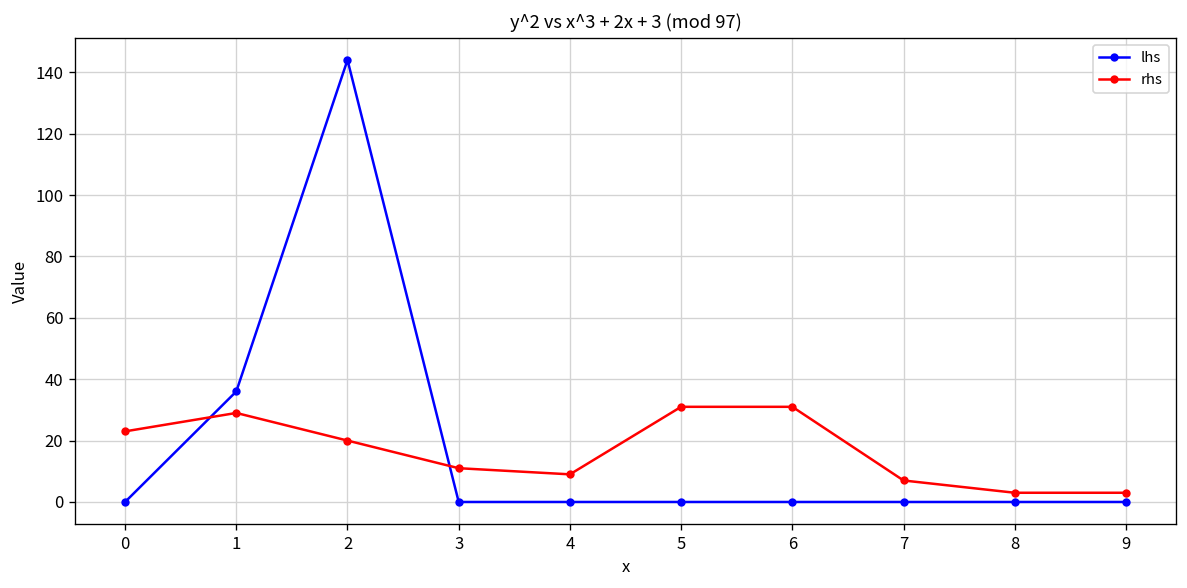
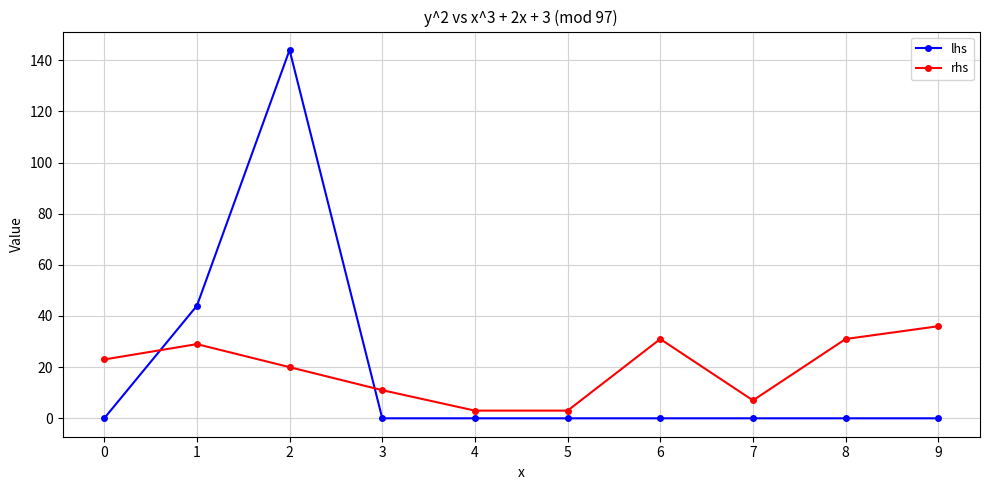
lhs, 1: 36 -> 44
rhs, 4: 9 -> 3
rhs, 5: 31 -> 3
rhs, 8: 3 -> 31
rhs, 9: 3 -> 36
